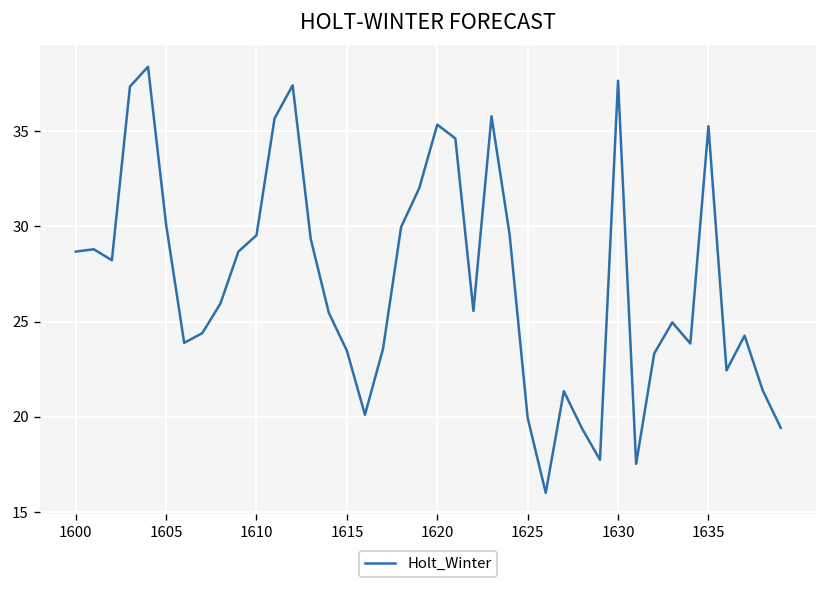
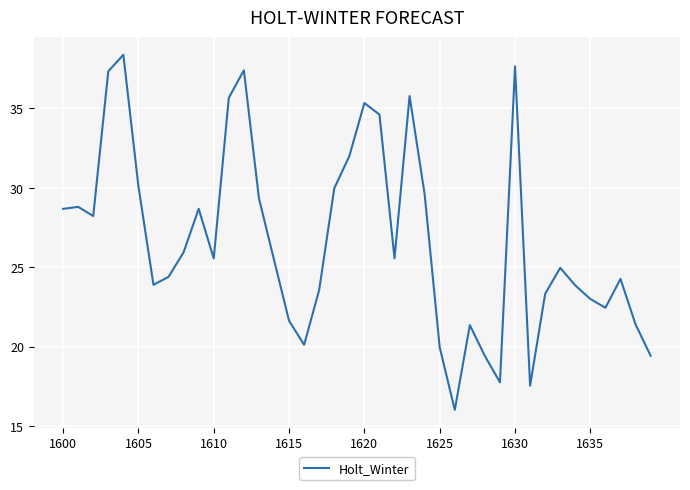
1610: 29.5 -> 25.5
1615: 23.5 -> 21.6
1635: 35.3 -> 23.0
